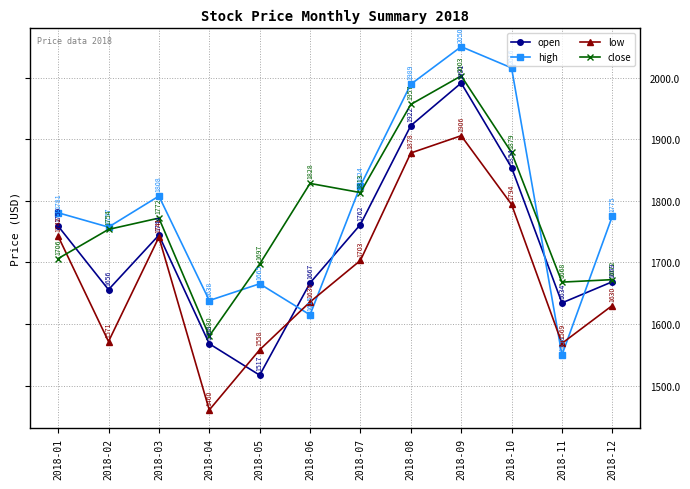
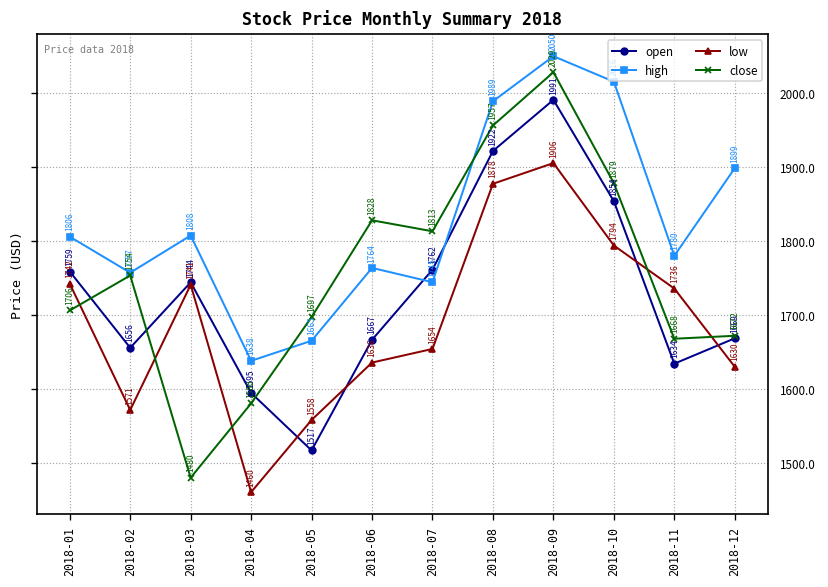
high, 2018-01: 1781 -> 1806
close, 2018-03: 1772 -> 1480
open, 2018-04: 1568 -> 1595
high, 2018-06: 1615 -> 1764
high, 2018-07: 1824 -> 1745
low, 2018-07: 1703 -> 1654
close, 2018-09: 2003 -> 2029
high, 2018-11: 1550 -> 1780
low, 2018-11: 1569 -> 1736
high, 2018-12: 1775 -> 1899
